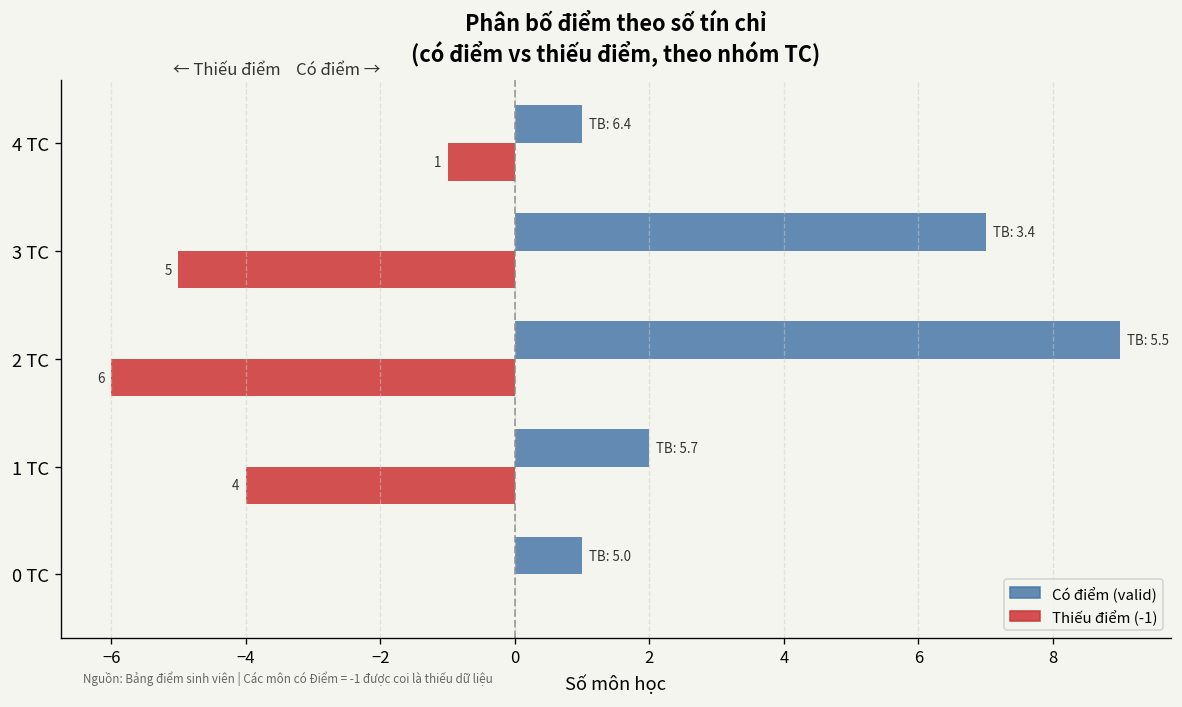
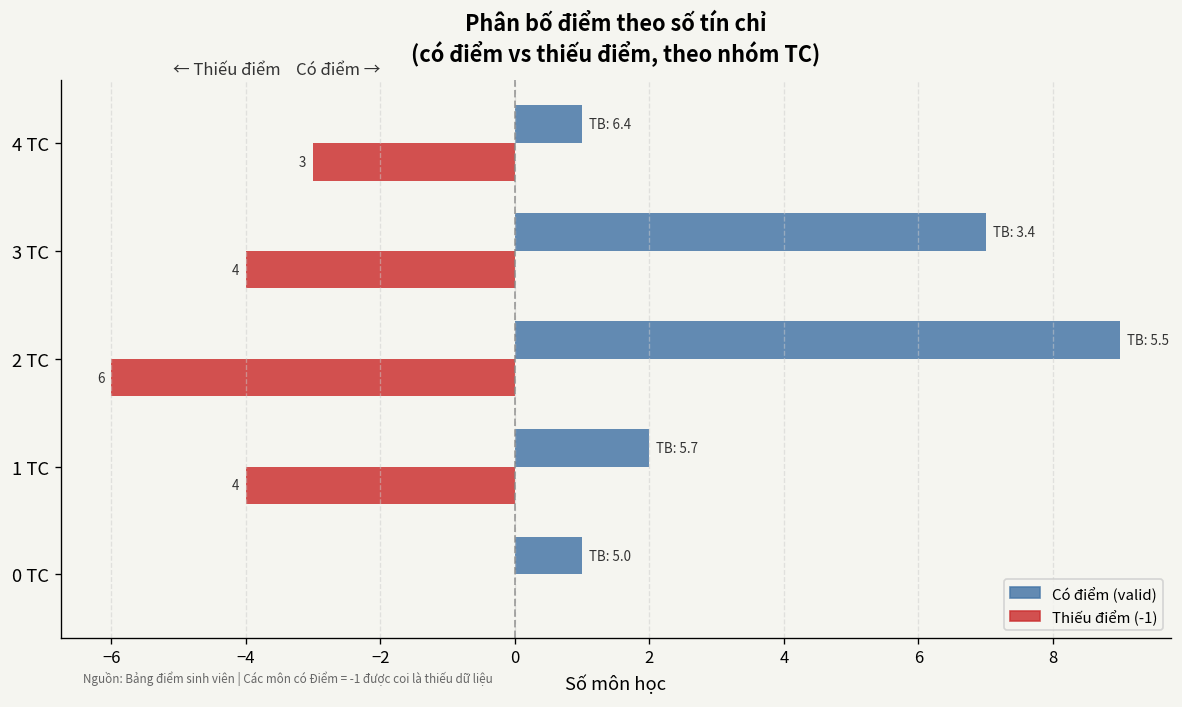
Thiếu điểm (-1), 4 TC: 1 -> 3
Thiếu điểm (-1), 3 TC: 5 -> 4
